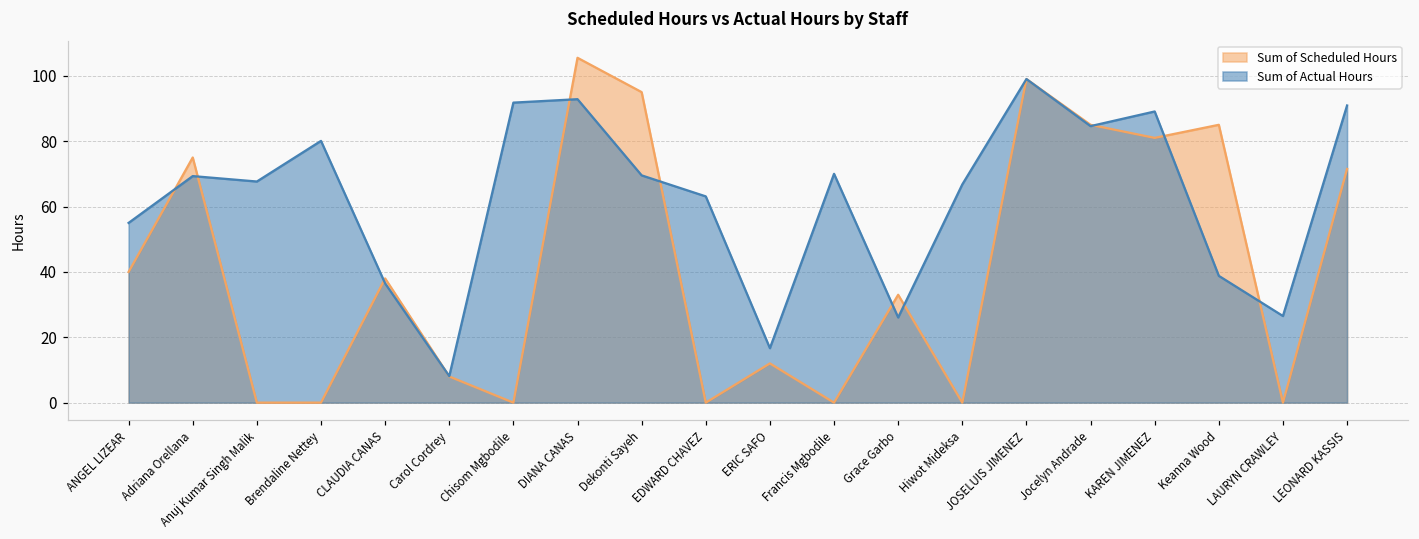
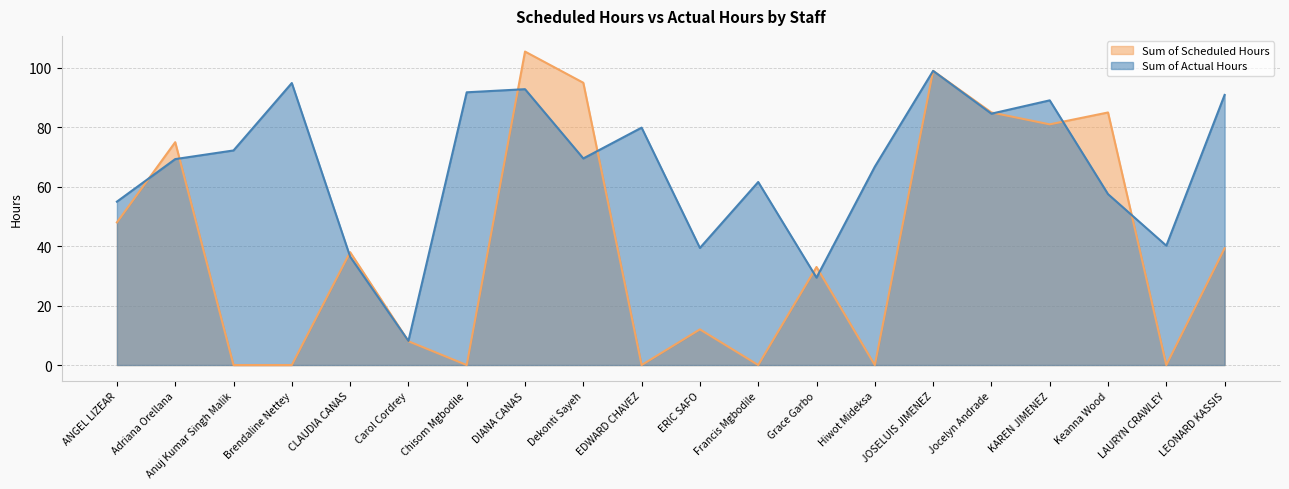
Sum of Scheduled Hours, ANGEL LIZEAR: 40 -> 48
Sum of Actual Hours, Anuj Kumar Singh Malik: 68 -> 72
Sum of Actual Hours, Brendaline Nettey: 80 -> 95
Sum of Actual Hours, EDWARD CHAVEZ: 63 -> 80
Sum of Actual Hours, ERIC SAFO: 17 -> 39
Sum of Actual Hours, Francis Mgbodile: 70 -> 62
Sum of Actual Hours, Grace Garbo: 26 -> 29
Sum of Actual Hours, Keanna Wood: 39 -> 58
Sum of Actual Hours, LAURYN CRAWLEY: 27 -> 40
Sum of Scheduled Hours, LEONARD KASSIS: 72 -> 39
